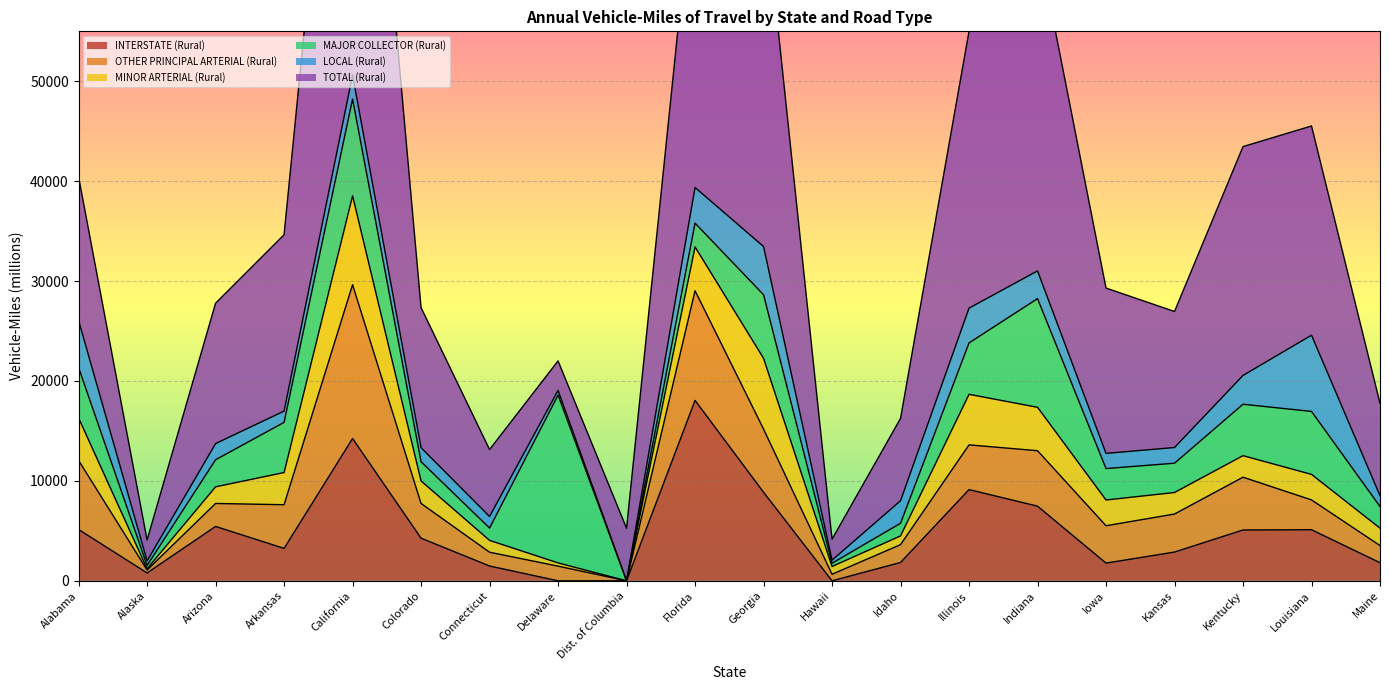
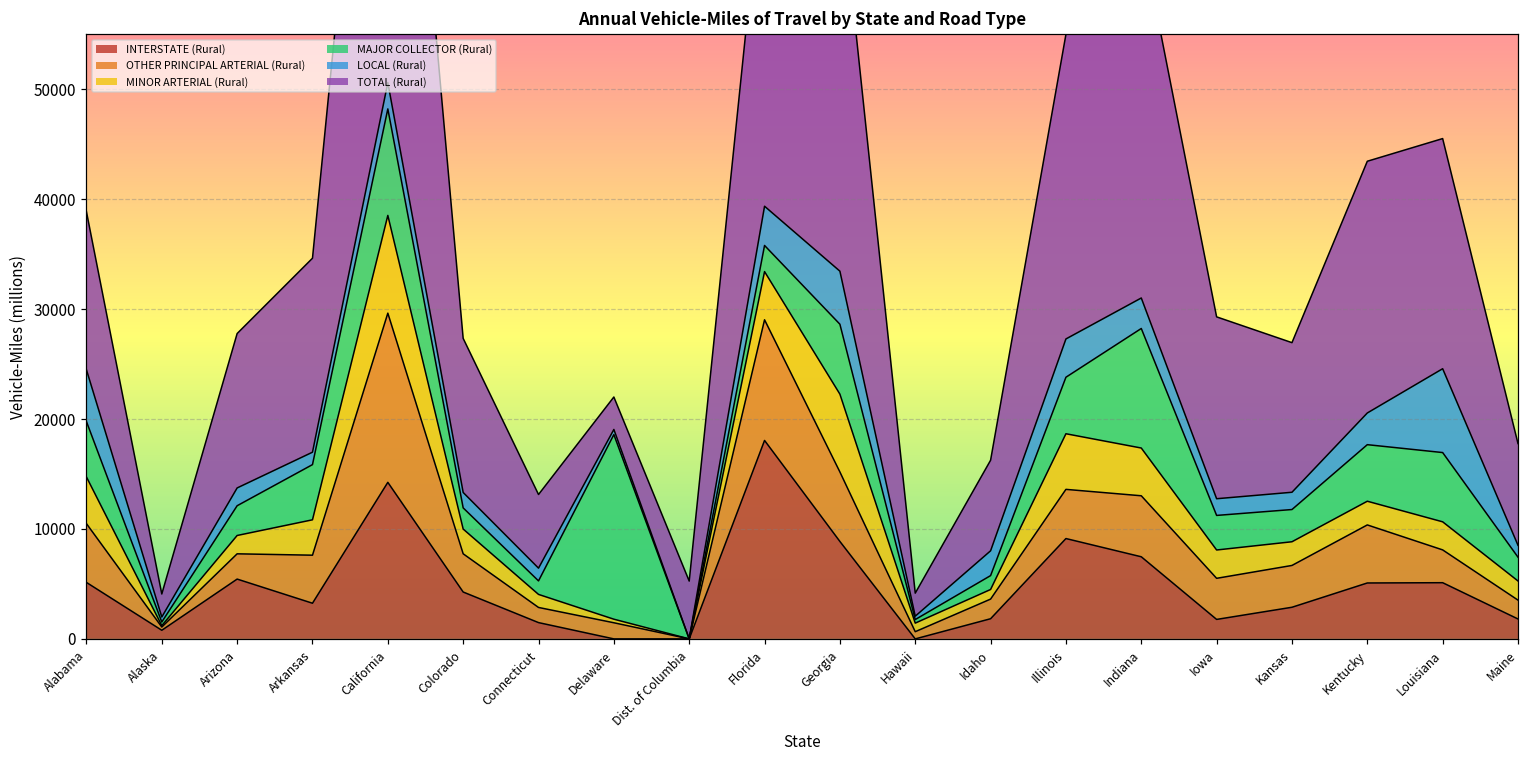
OTHER PRINCIPAL ARTERIAL (Rural), Alabama: 7000 -> 5000
